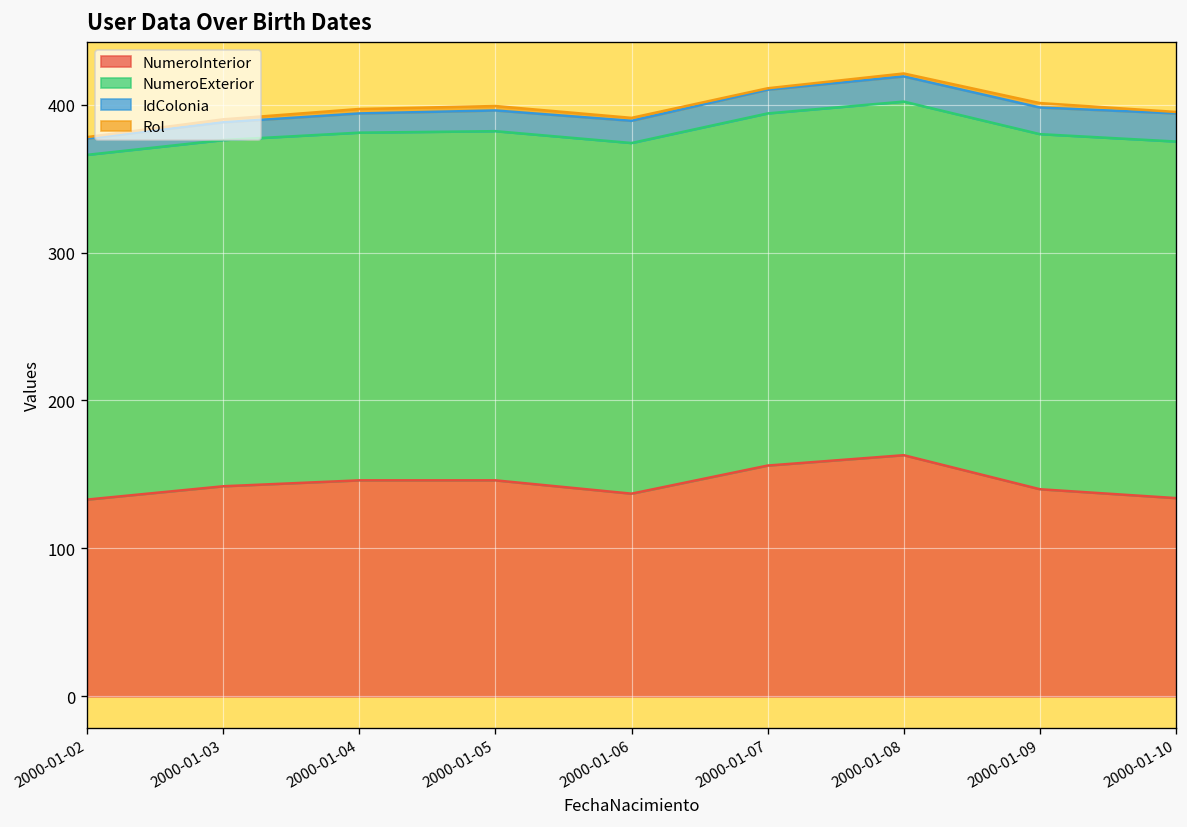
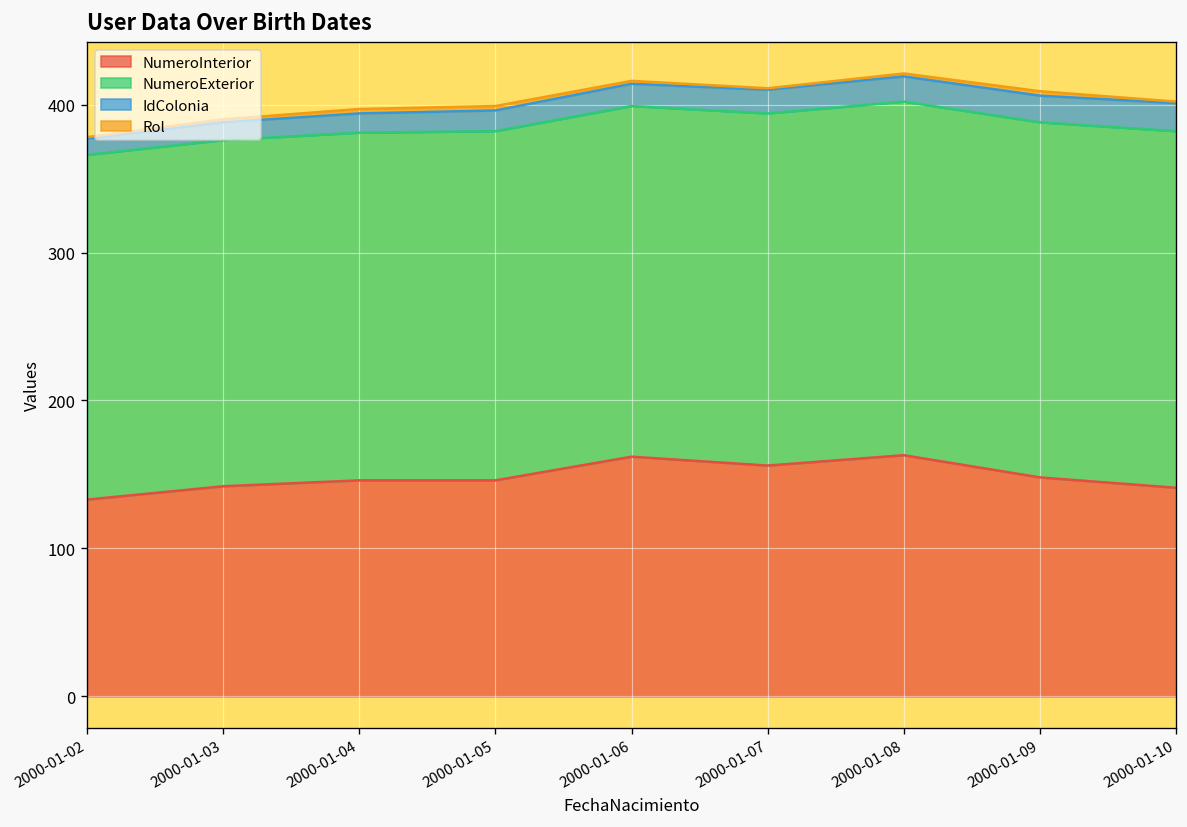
NumeroInterior, 2000-01-06: 137 -> 162
NumeroInterior, 2000-01-09: 140 -> 148
NumeroInterior, 2000-01-10: 134 -> 141
